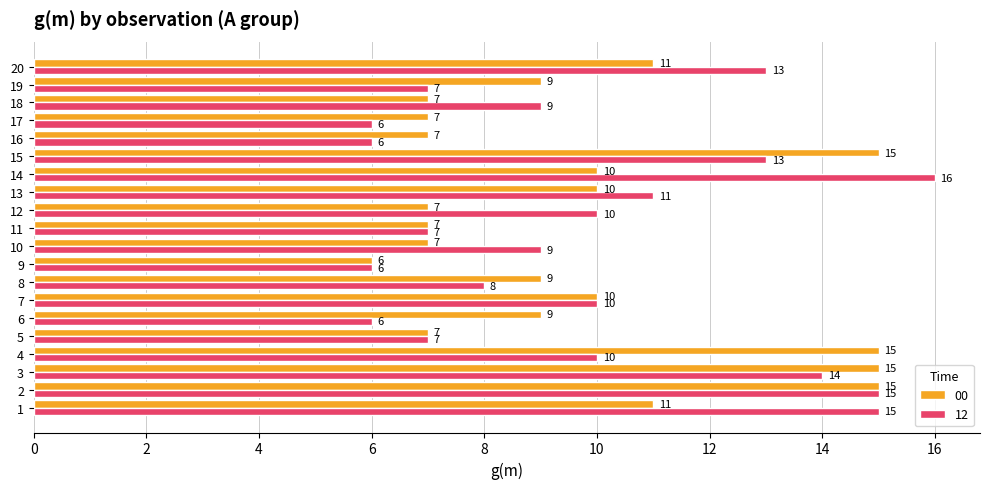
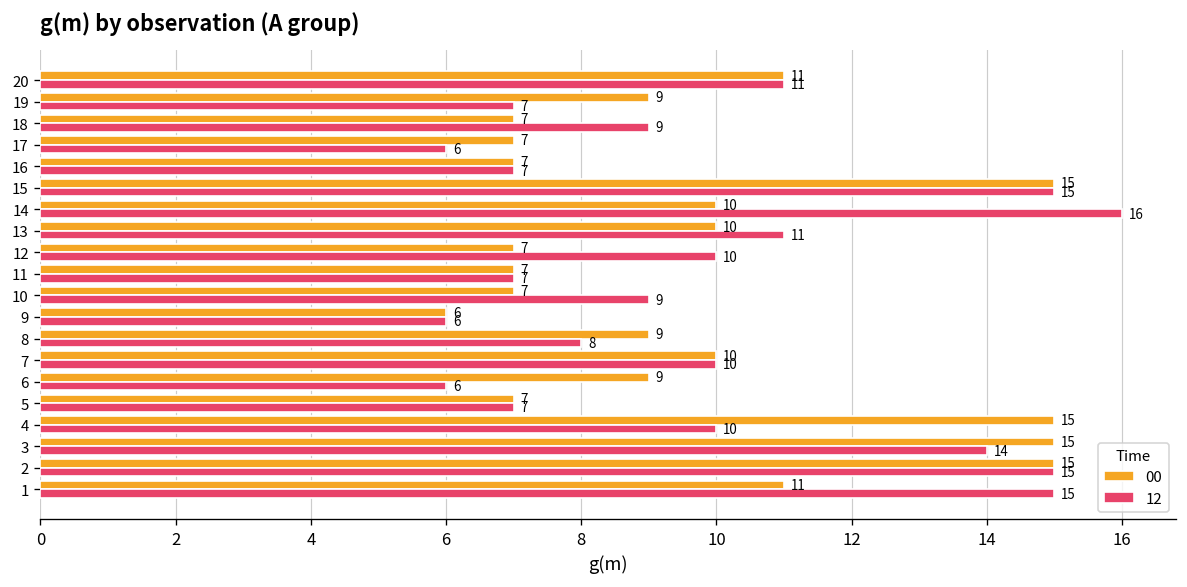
12, 20: 13 -> 11
12, 16: 6 -> 7
12, 15: 13 -> 15
